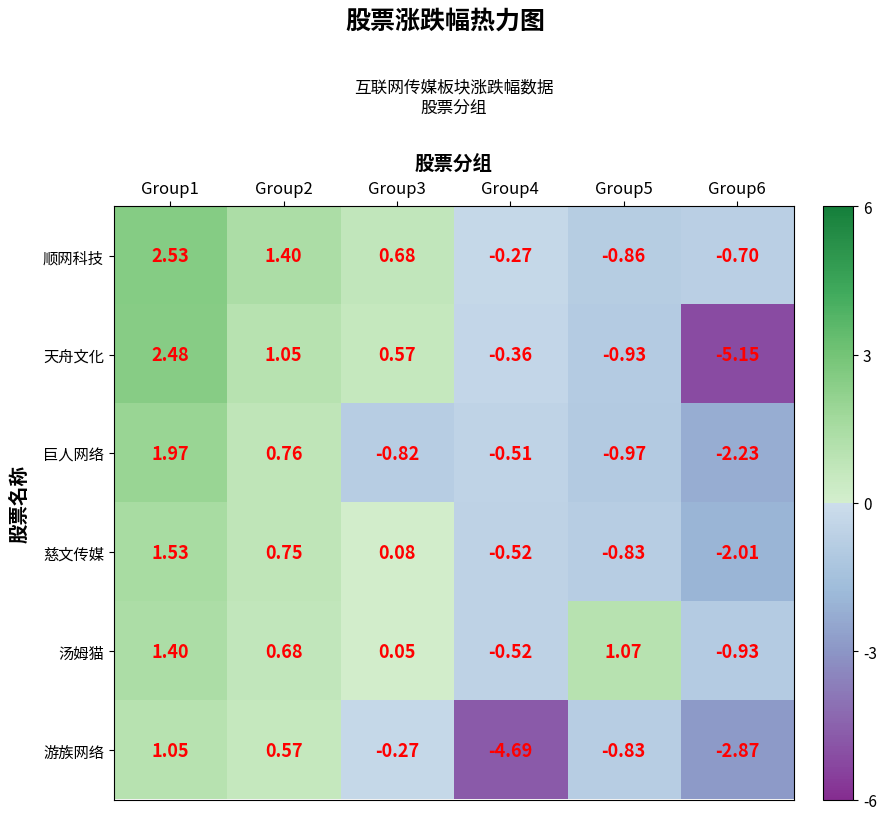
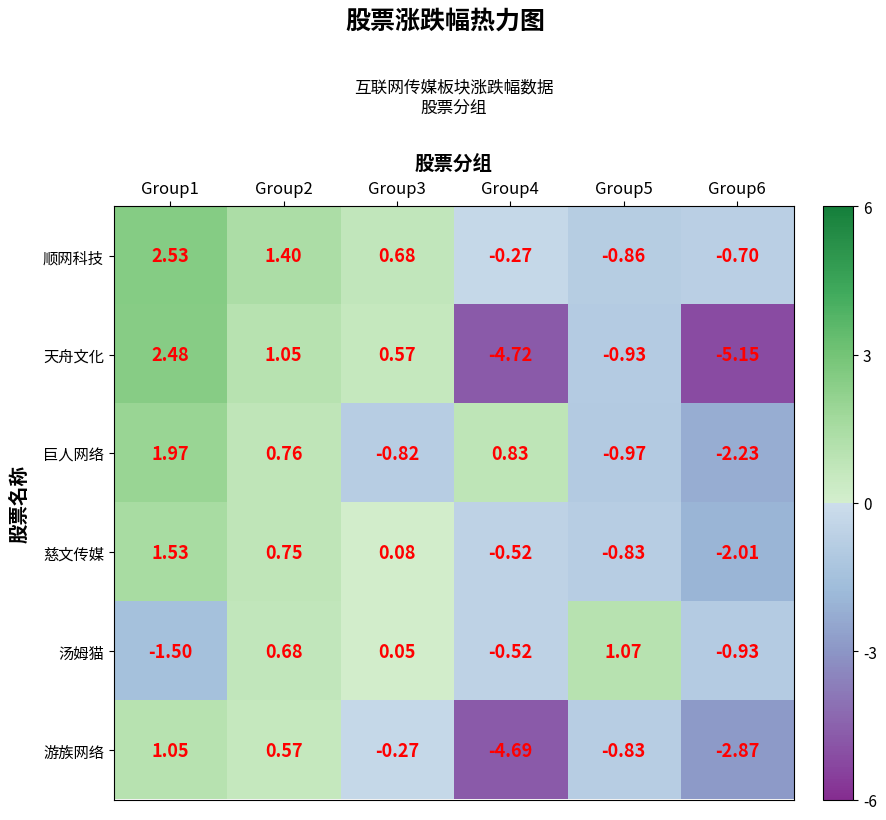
天舟文化, Group4: -0.36 -> -4.72
巨人网络, Group4: -0.51 -> 0.83
汤姆猫, Group1: 1.40 -> -1.50
